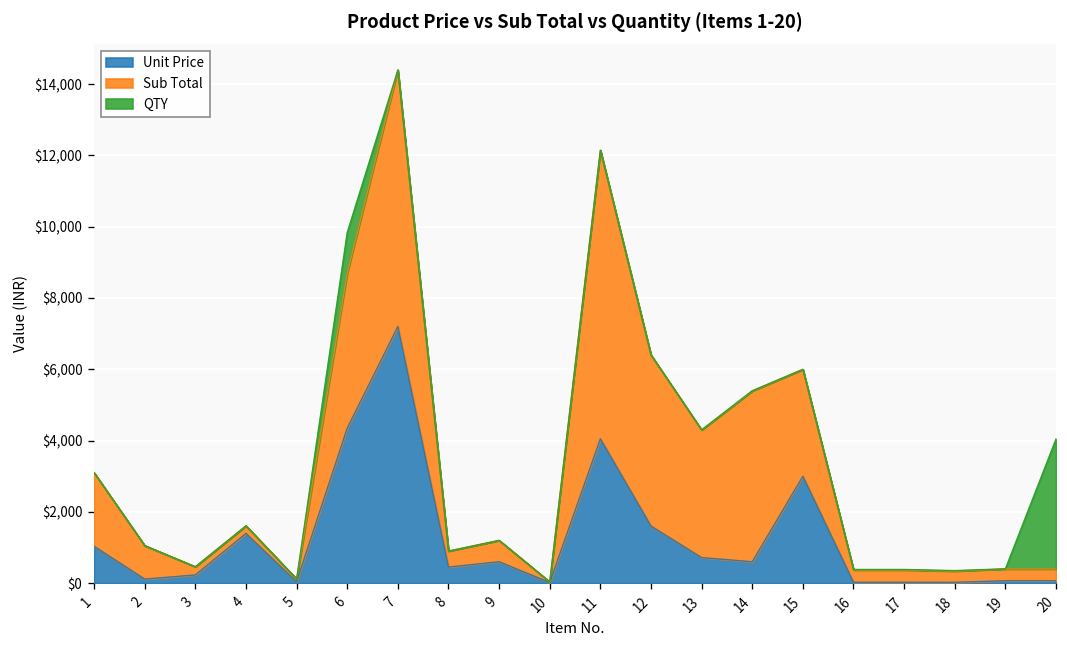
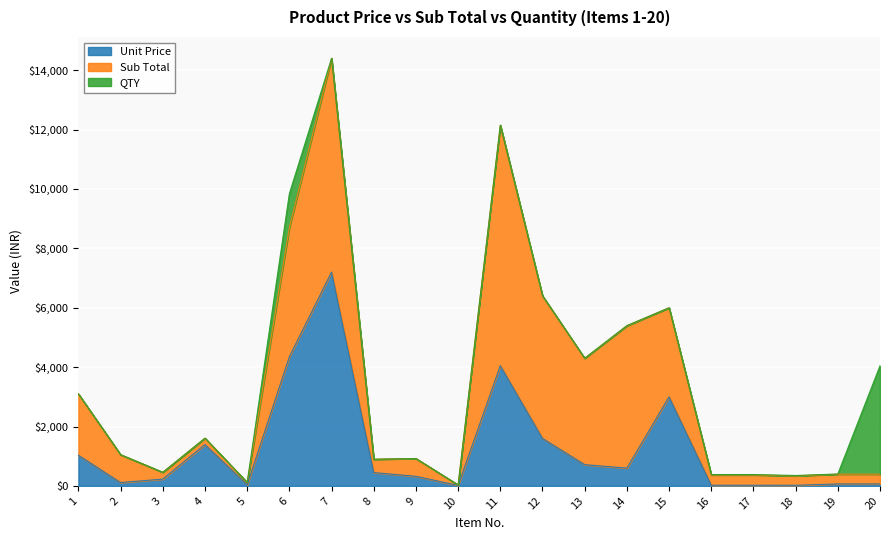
Unit Price, 9: $600 -> $300
